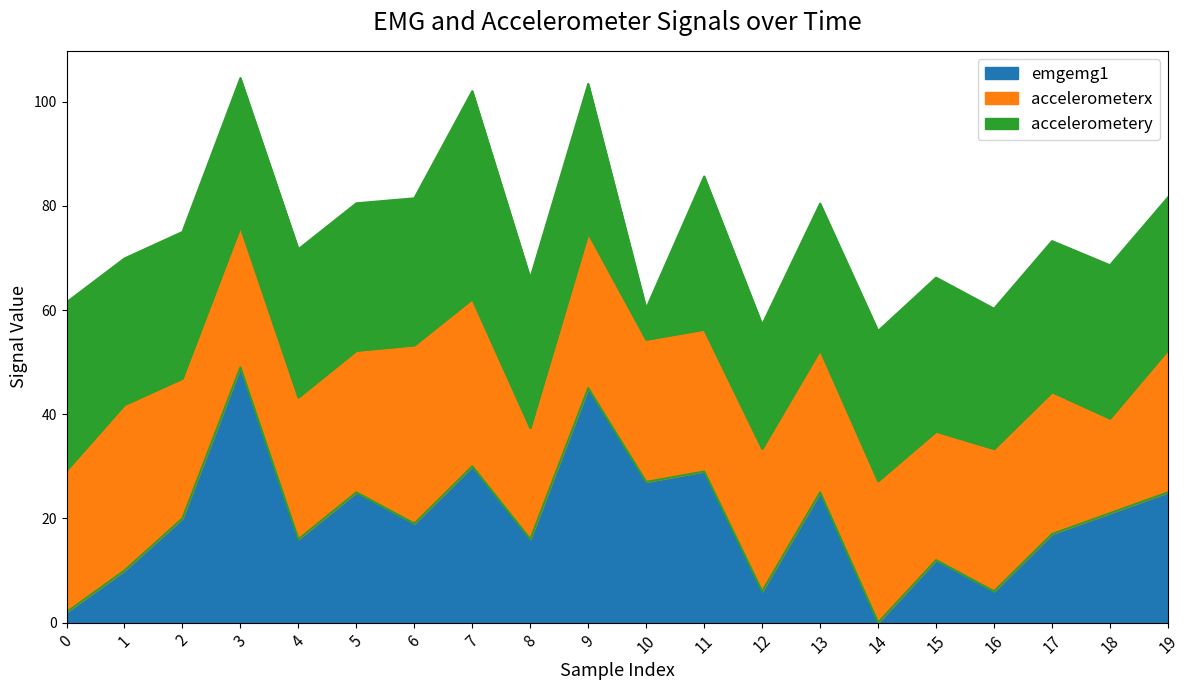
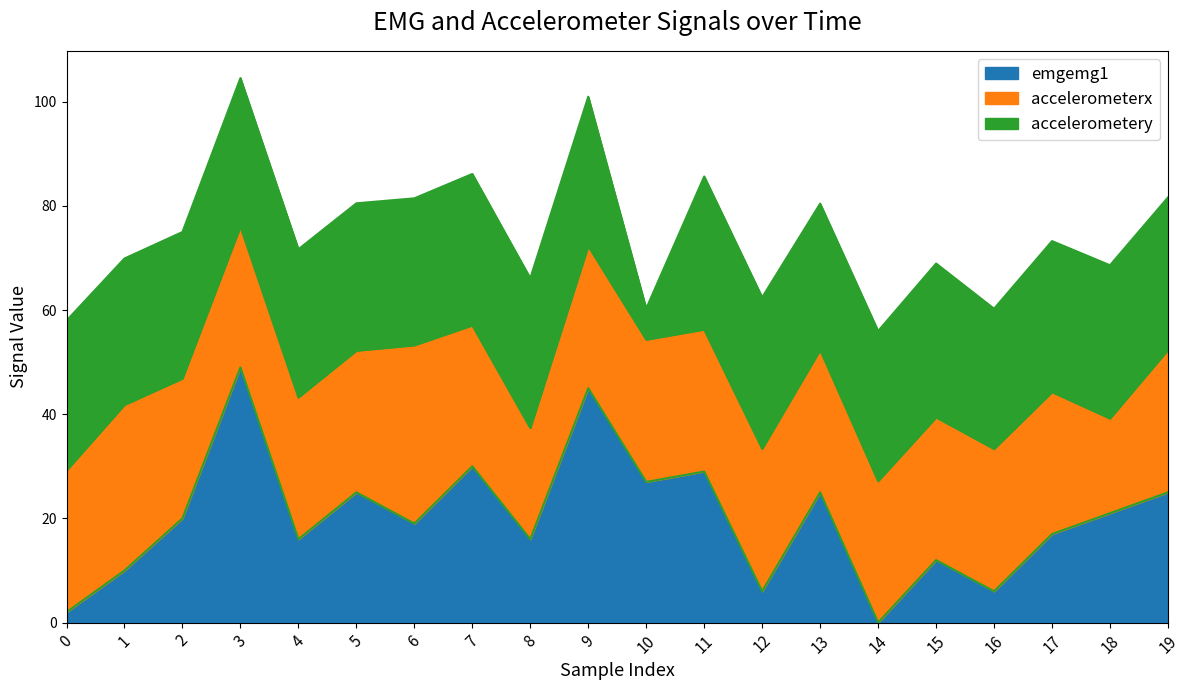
accelerometery, 0: 32 -> 29
accelerometerx, 7: 32 -> 27
accelerometery, 7: 40 -> 29
accelerometerx, 9: 30 -> 27
accelerometery, 12: 24 -> 29
accelerometerx, 15: 25 -> 27
